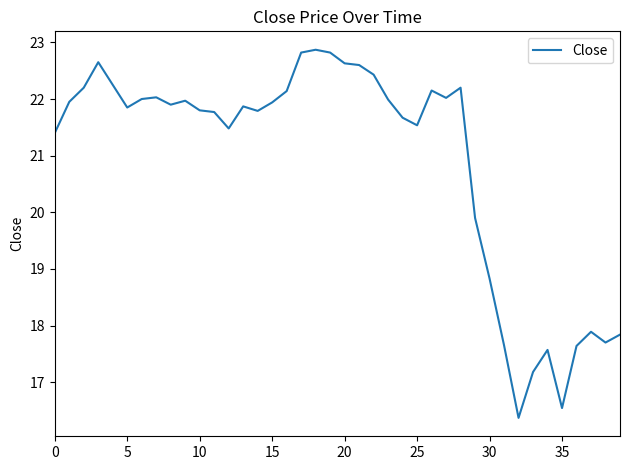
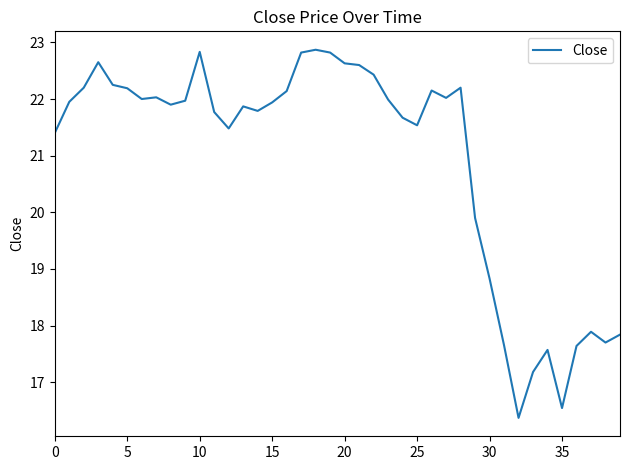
5: 21.9 -> 22.2
10: 21.8 -> 22.8
